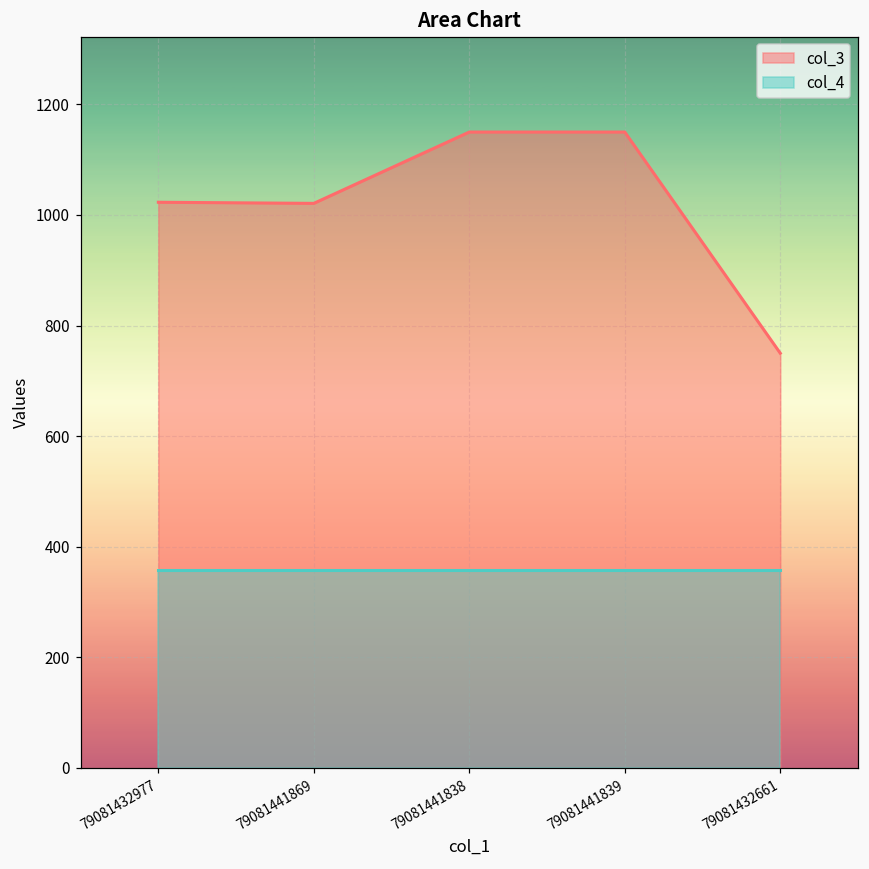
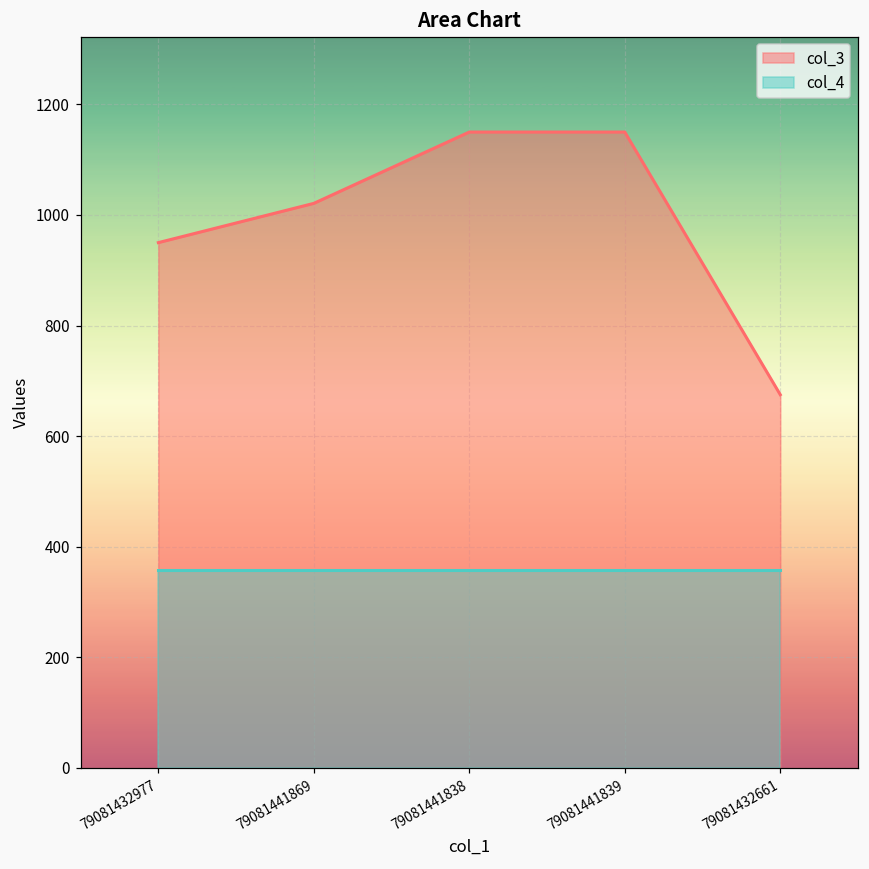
col_3, 79081432977: 1020 -> 950
col_3, 79081432661: 750 -> 680
